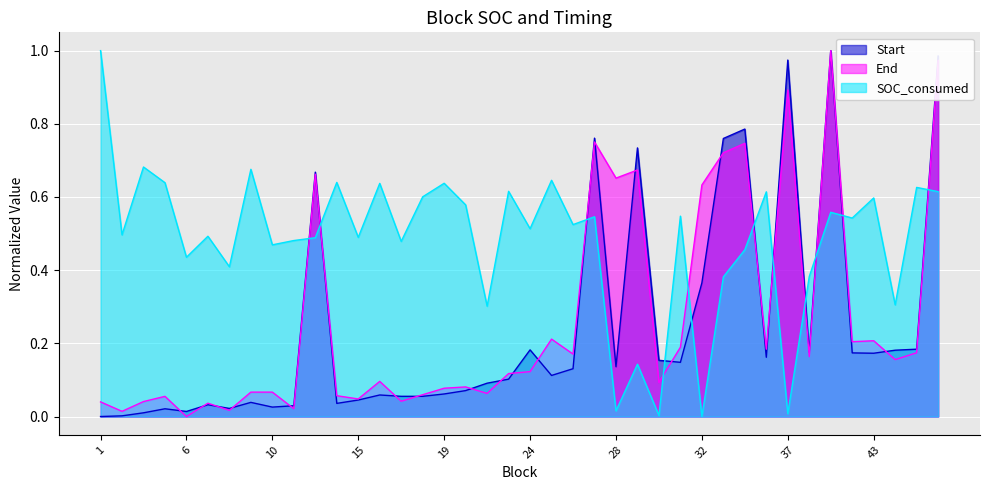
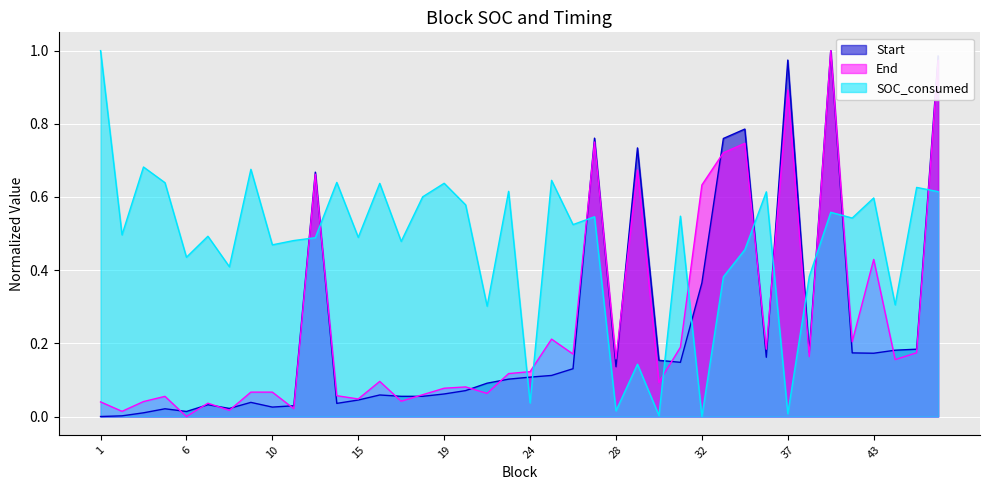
Start, 24: 0.18 -> 0.11
SOC_consumed, 24: 0.51 -> 0.04
End, 28: 0.65 -> 0.16
End, 43: 0.21 -> 0.43
